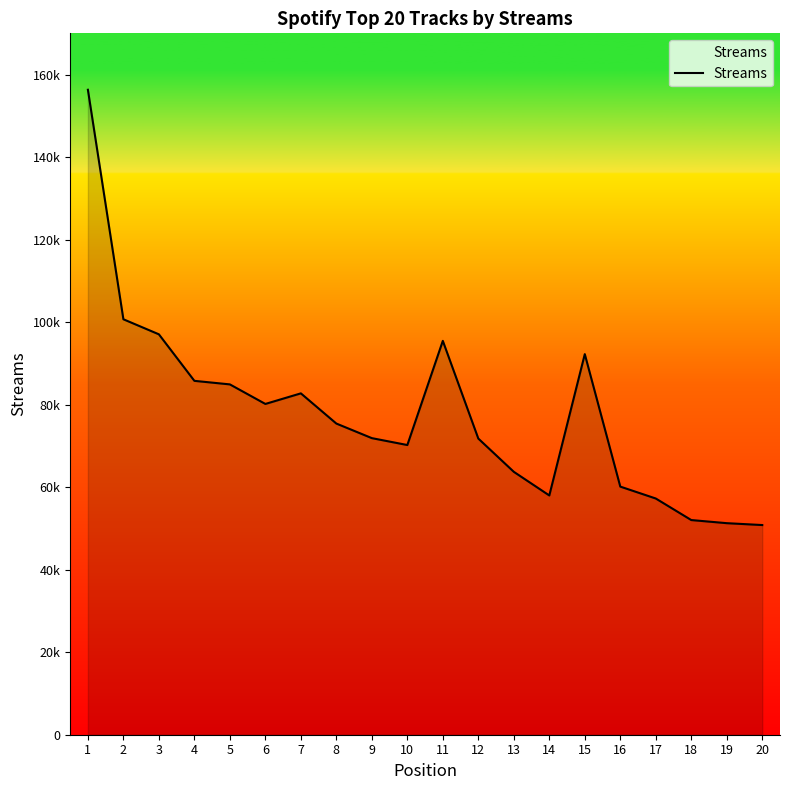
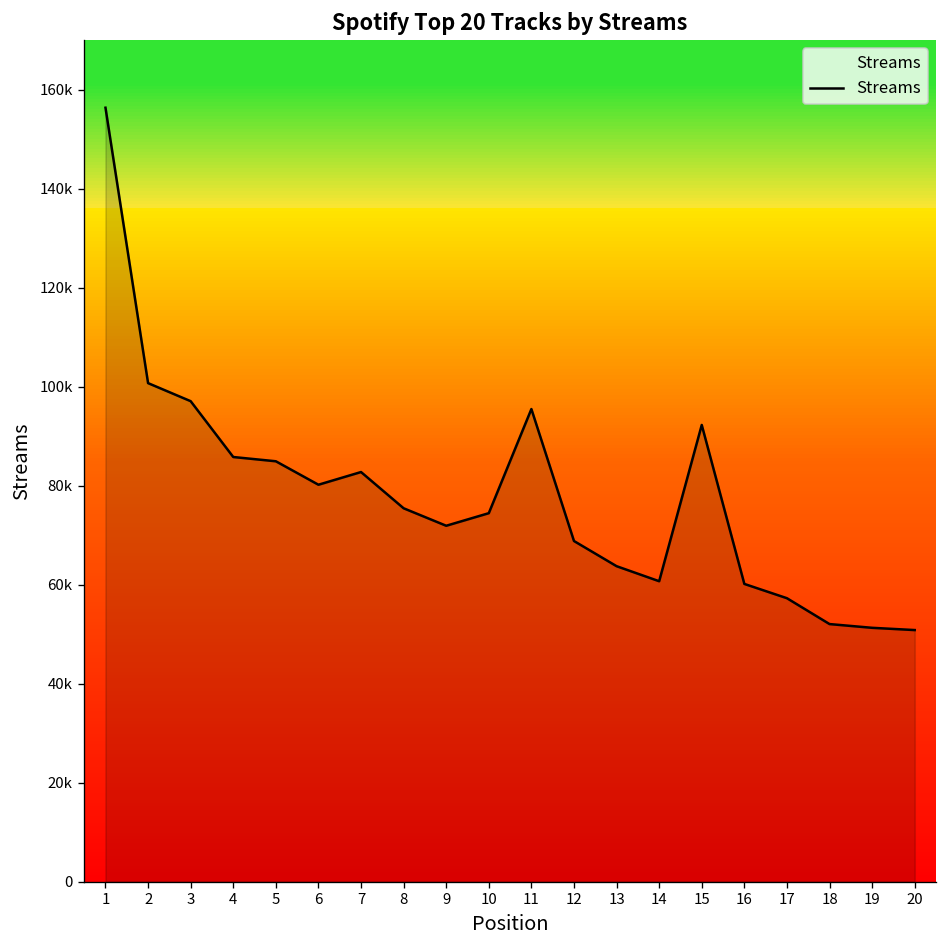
10: 70000 -> 74000
12: 72000 -> 69000
14: 58000 -> 61000
